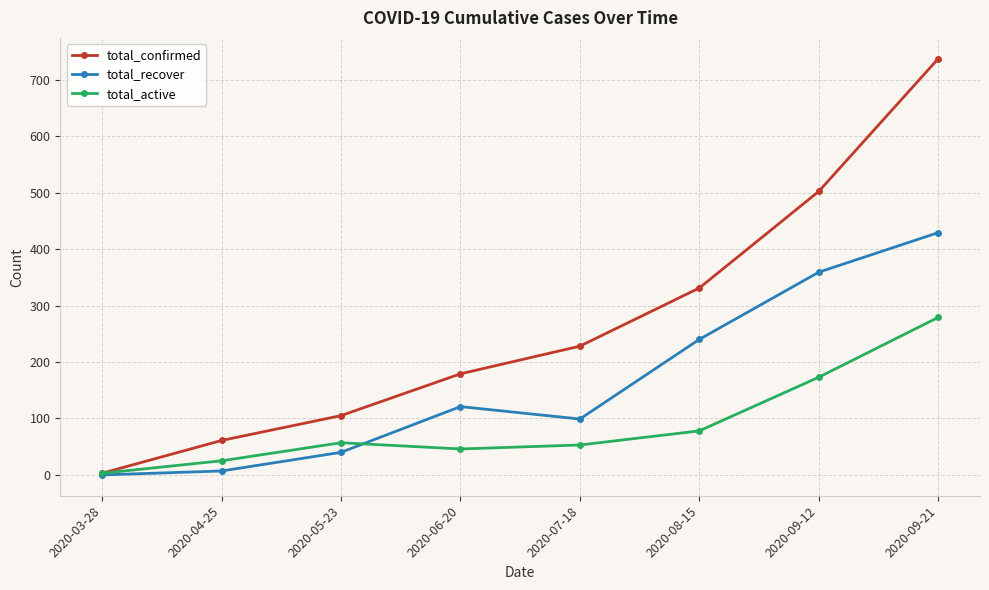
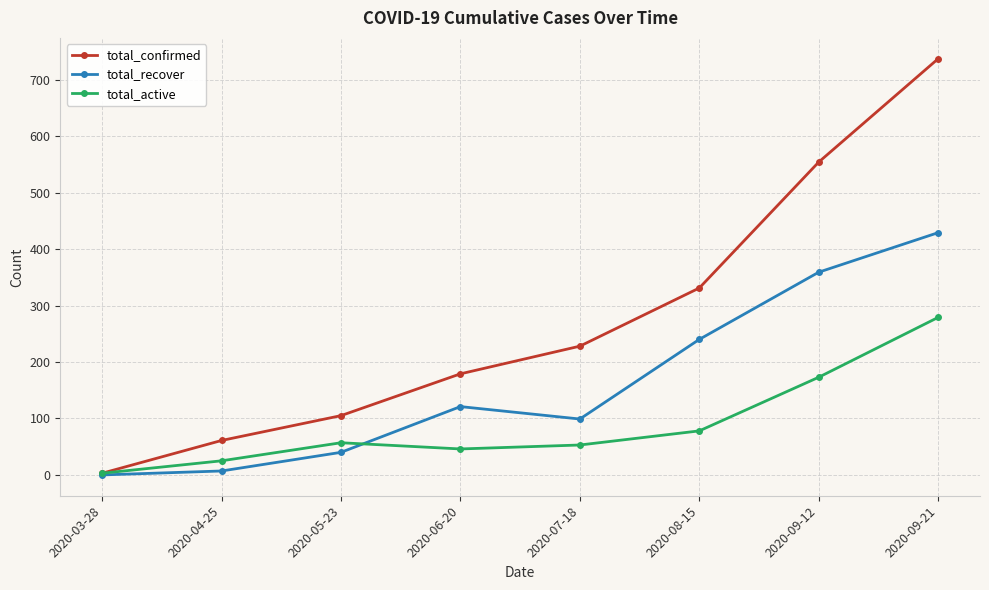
total_confirmed, 2020-09-12: 500 -> 550
